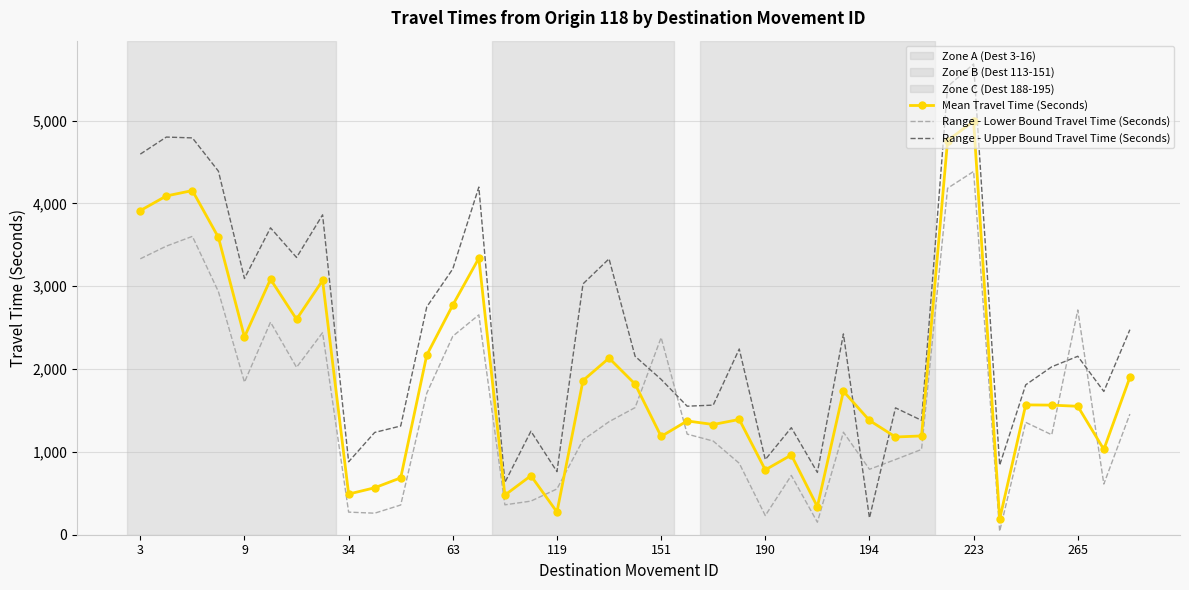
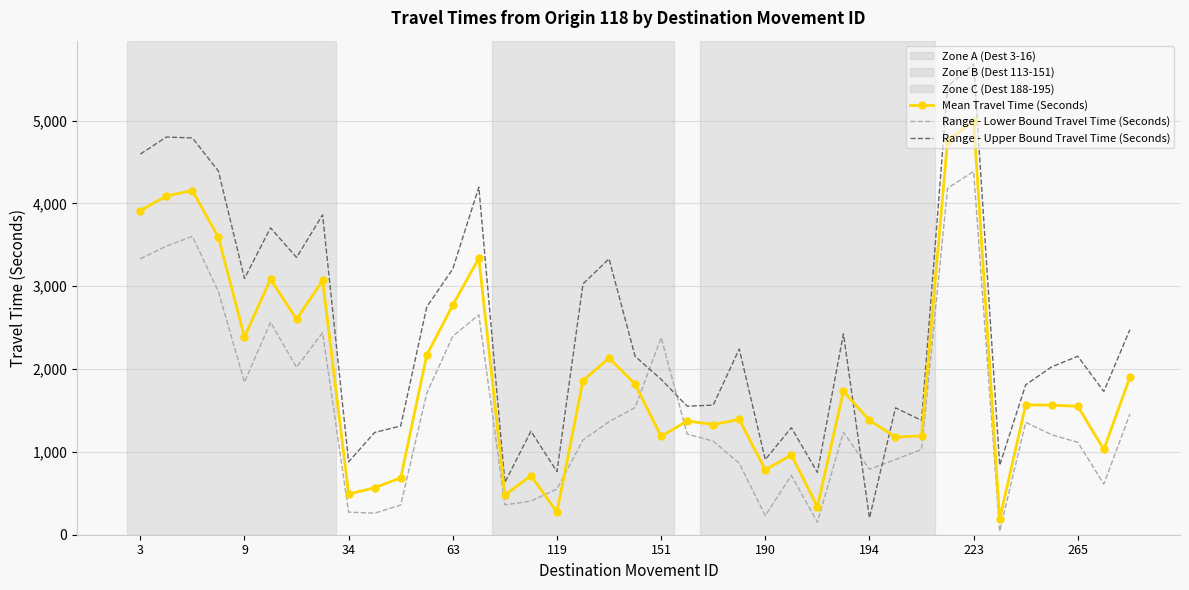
Range - Lower Bound Travel Time (Seconds), 265: 2,700 -> 1,100
